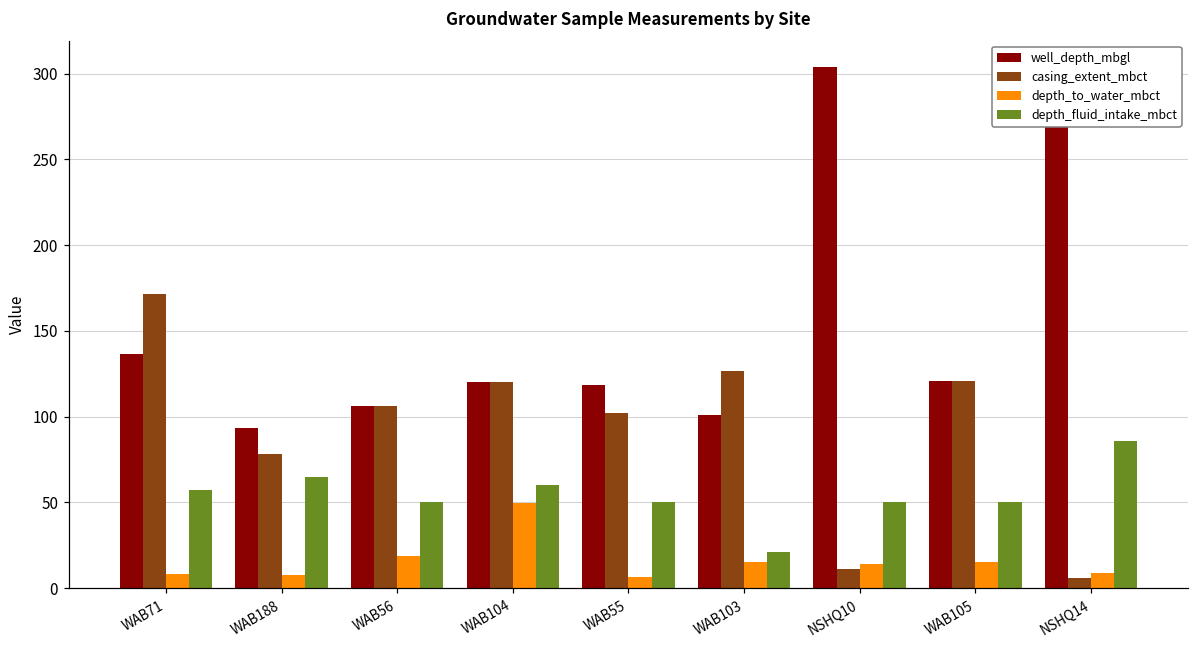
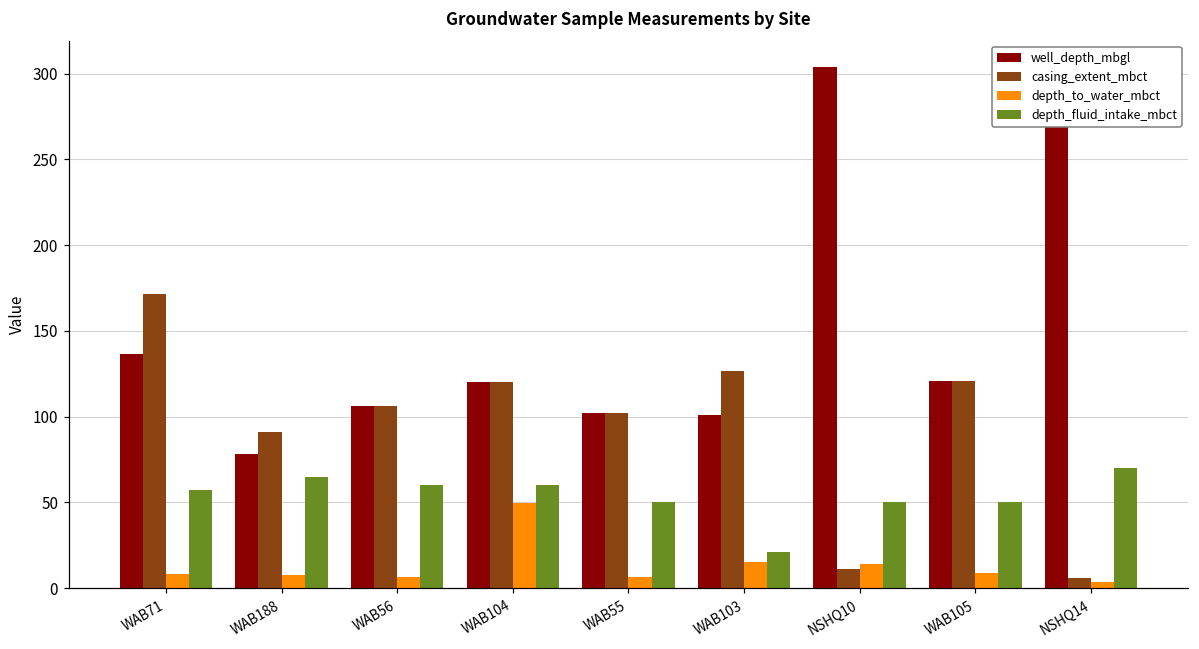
well_depth_mbgl, WAB188: 94 -> 78
casing_extent_mbct, WAB188: 78 -> 91
depth_to_water_mbct, WAB56: 19 -> 7
depth_fluid_intake_mbct, WAB56: 50 -> 60
well_depth_mbgl, WAB55: 118 -> 102
depth_to_water_mbct, WAB105: 15 -> 9
depth_to_water_mbct, NSHQ14: 9 -> 4
depth_fluid_intake_mbct, NSHQ14: 86 -> 70
